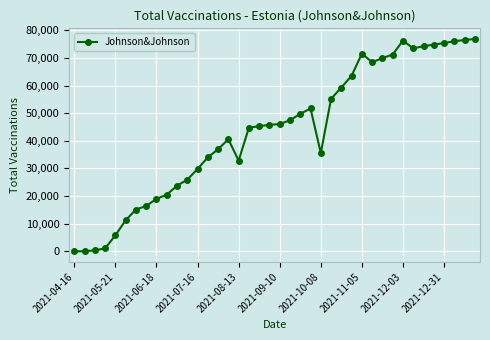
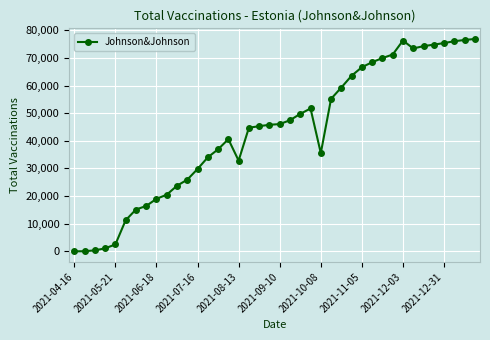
2021-05-21: 6,000 -> 2,000
2021-11-05: 72,000 -> 67,000
